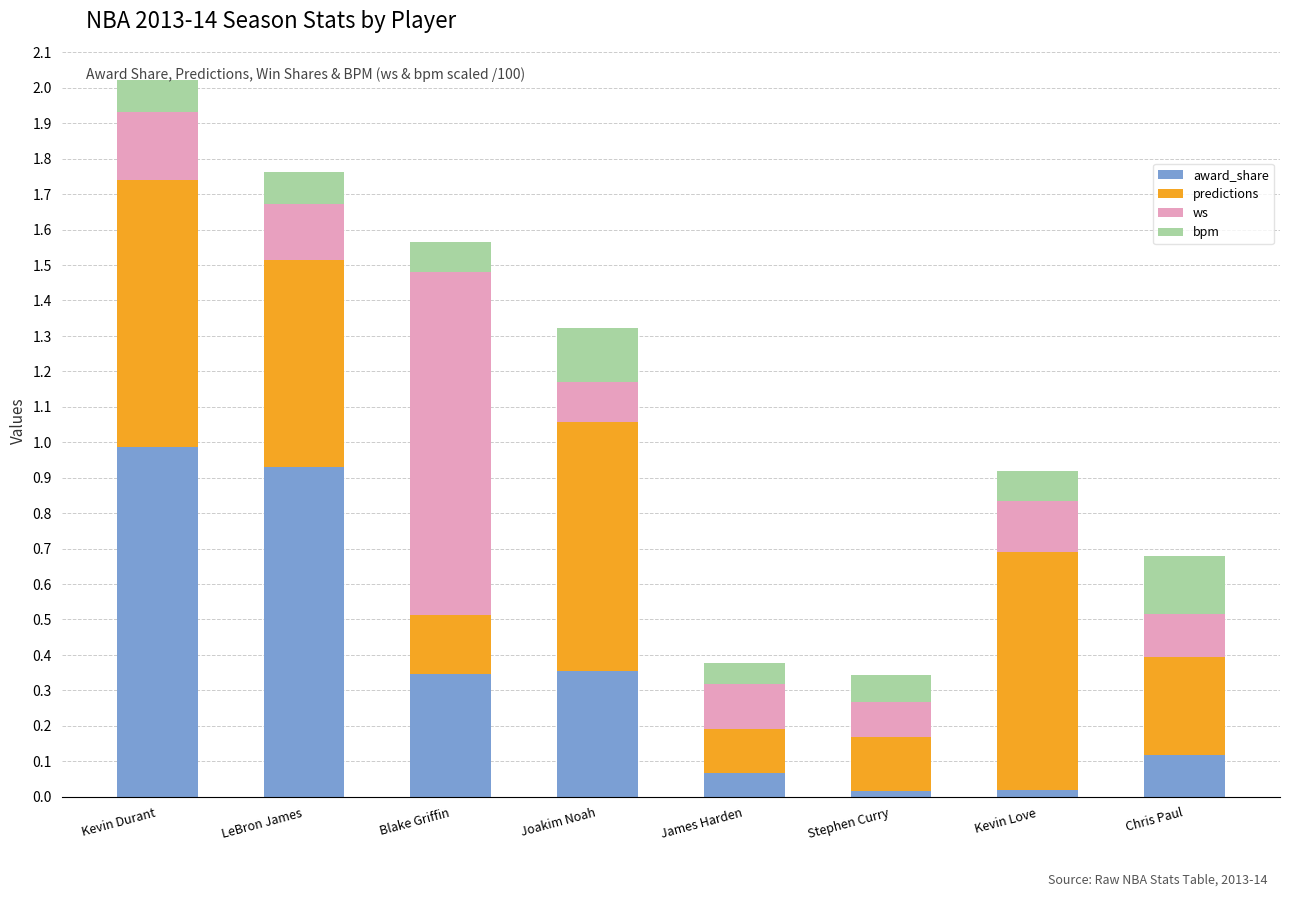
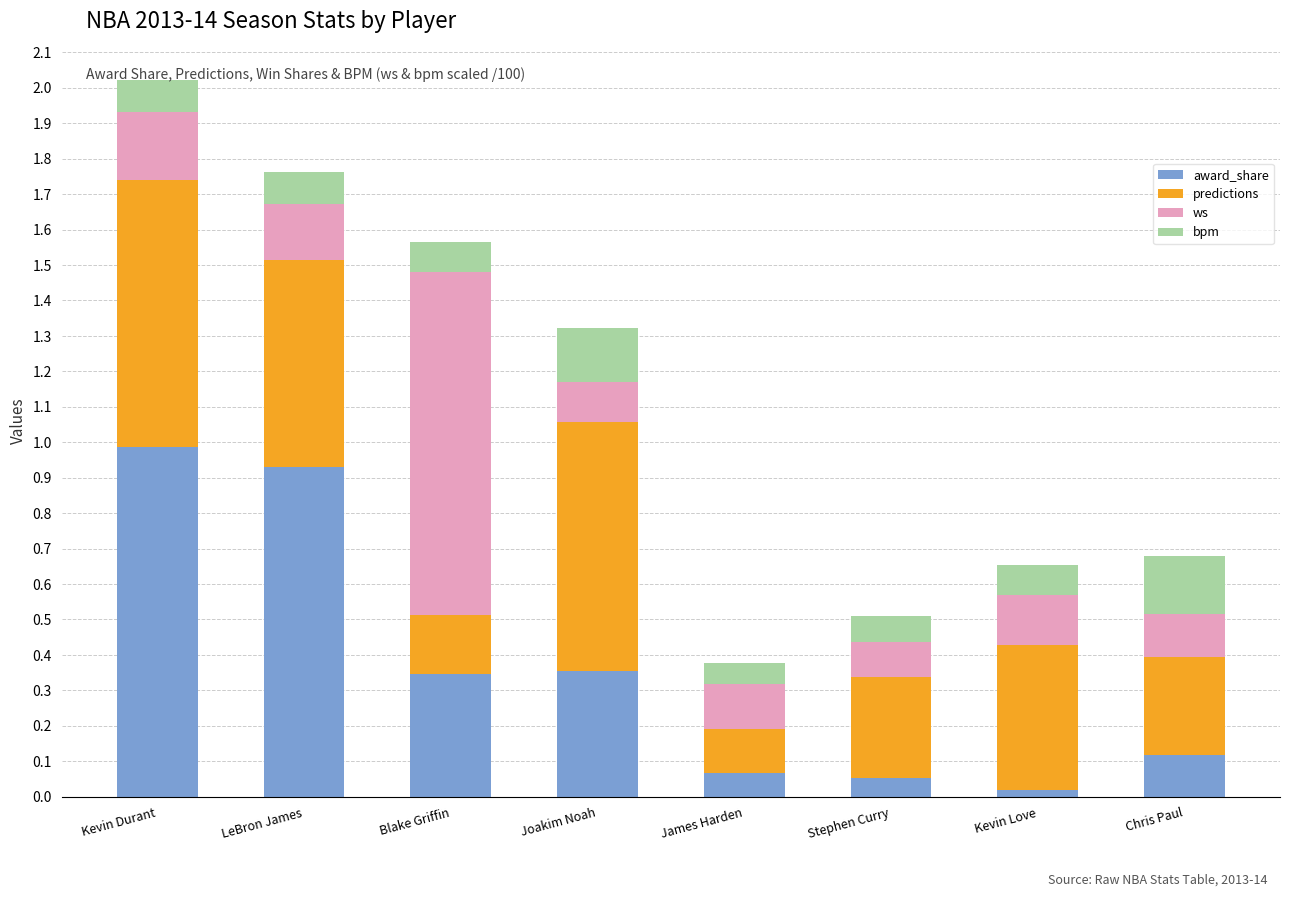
award_share, Stephen Curry: 0.02 -> 0.05
predictions, Stephen Curry: 0.15 -> 0.28
predictions, Kevin Love: 0.67 -> 0.41
